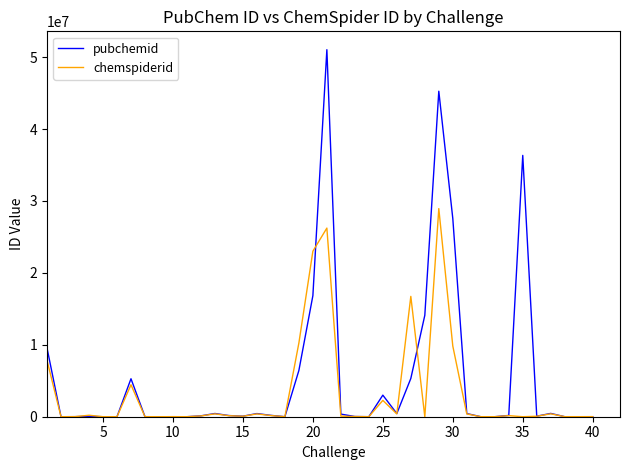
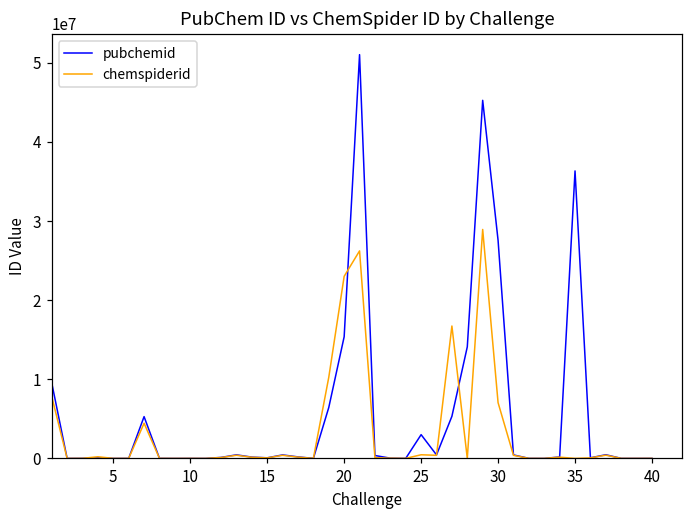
pubchemid, 20: 17000000 -> 15000000
chemspiderid, 25: 2000000 -> 0
chemspiderid, 30: 10000000 -> 7000000
